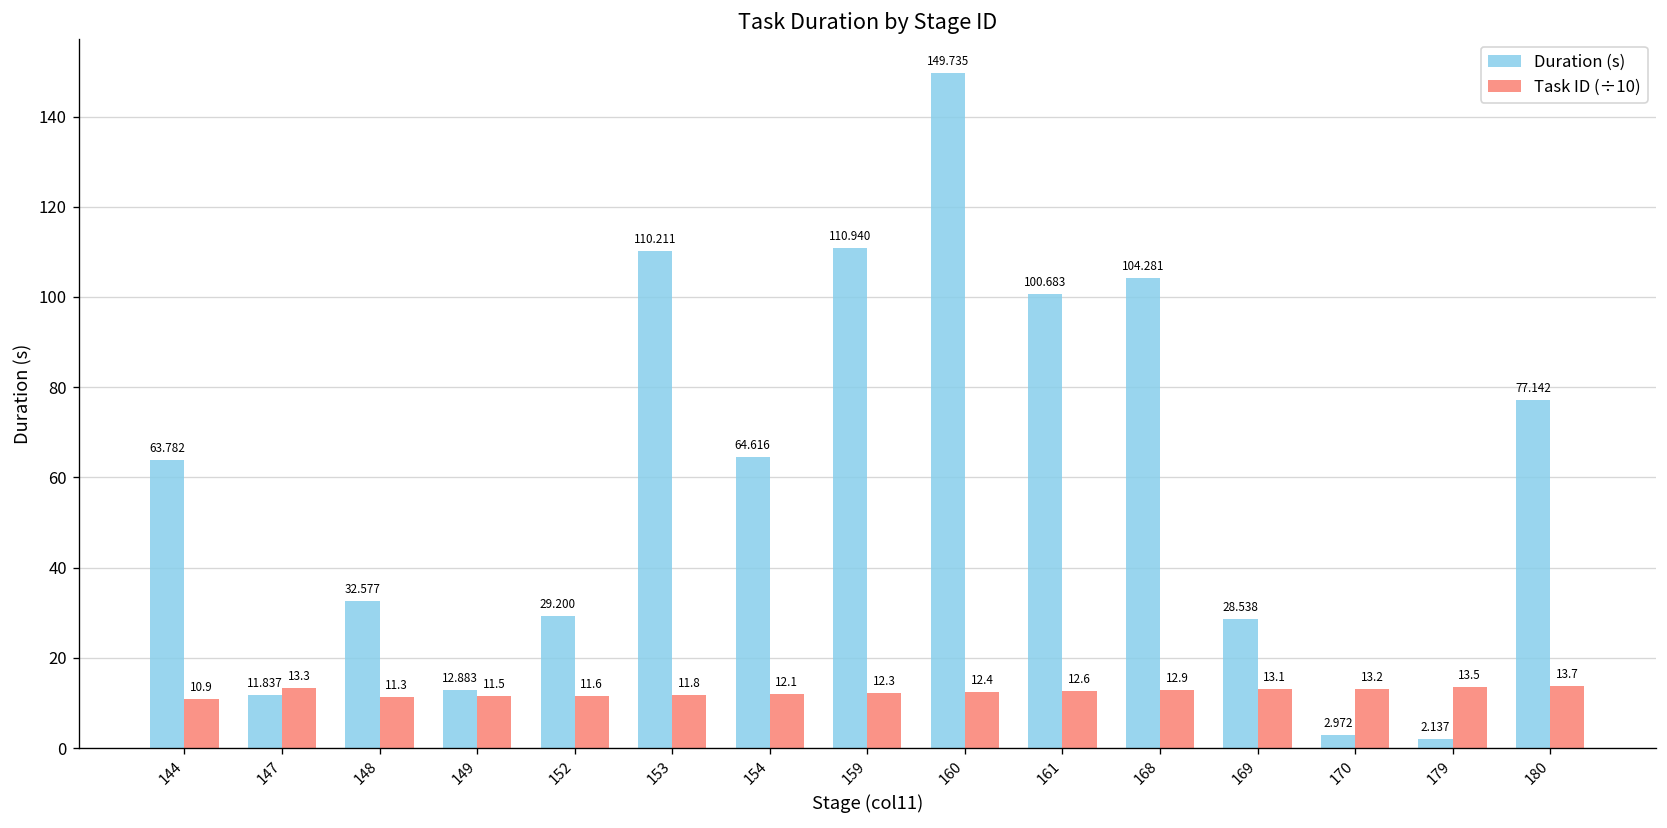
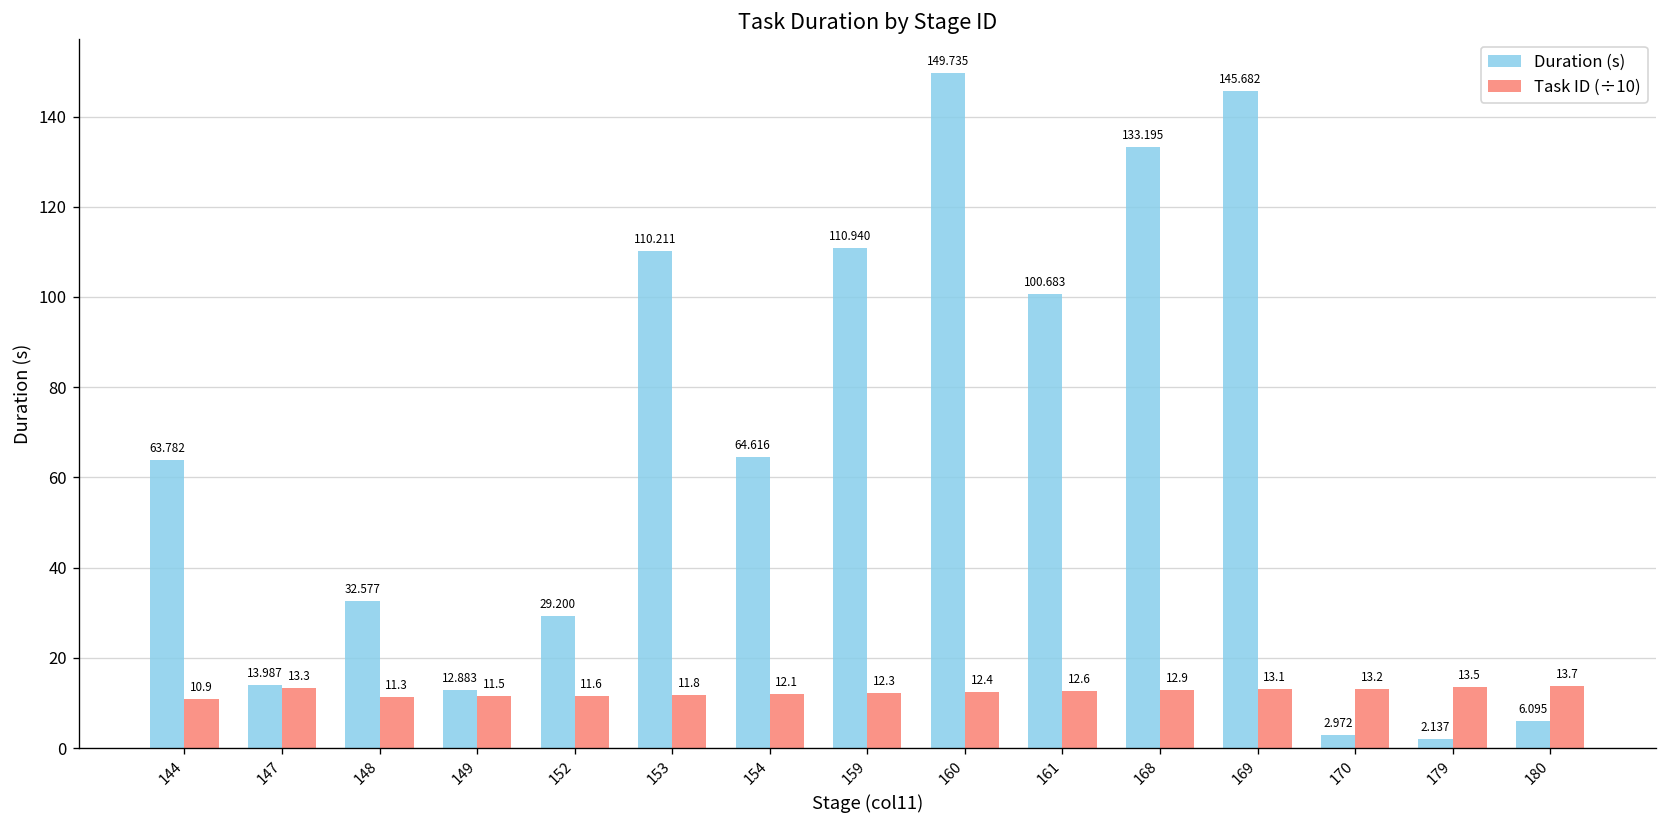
Duration (s), 147: 11.837 -> 13.987
Duration (s), 168: 104.281 -> 133.195
Duration (s), 169: 28.538 -> 145.682
Duration (s), 180: 77.142 -> 6.095
